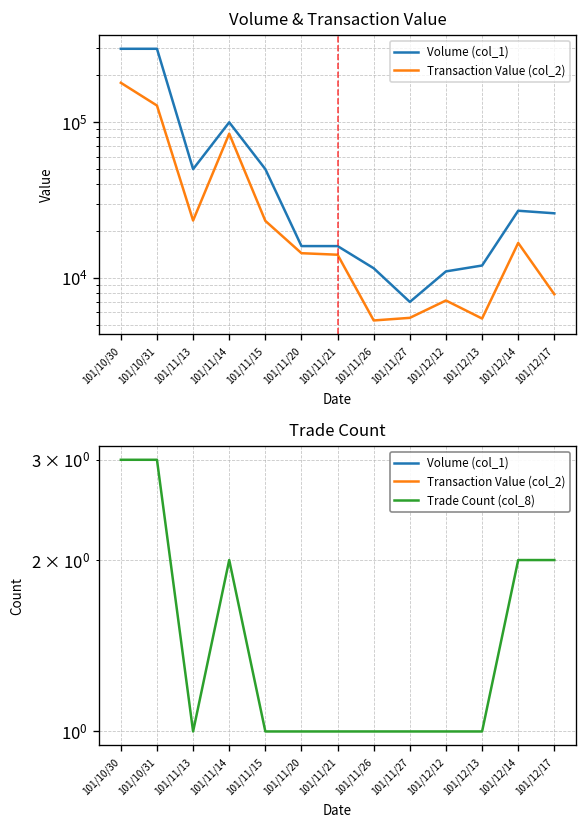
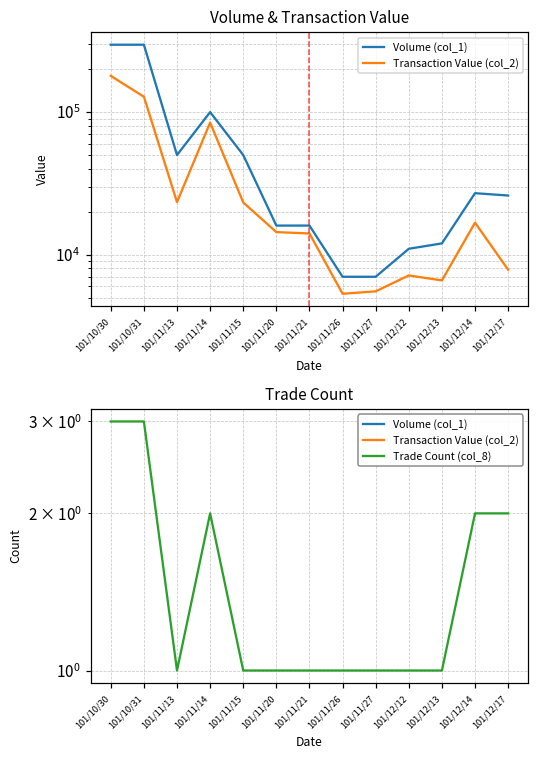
Volume & Transaction Value, Volume (col_1), 101/11/26: 12000 -> 7000
Volume & Transaction Value, Transaction Value (col_2), 101/12/13: 5500 -> 7000
